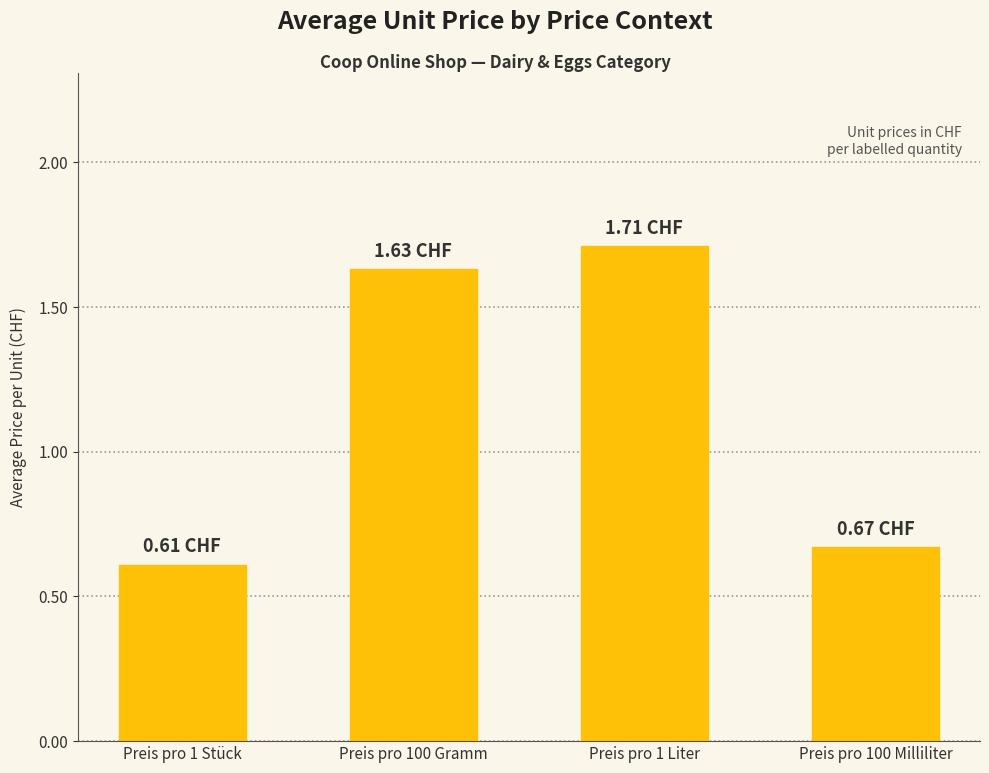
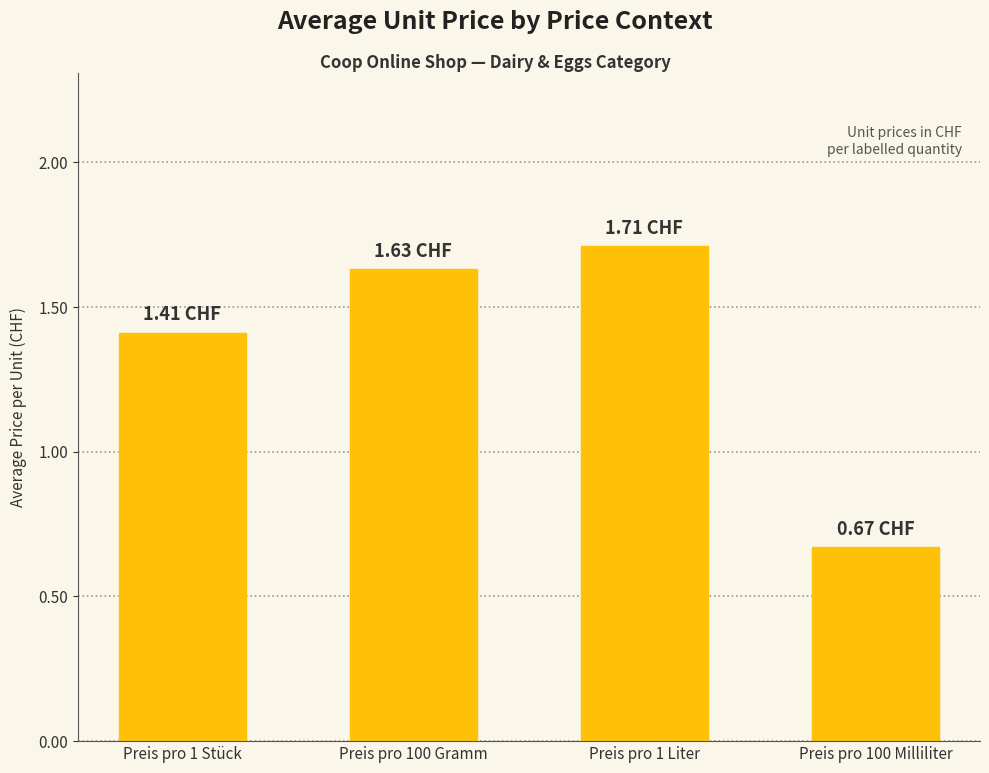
Preis pro 1 Stück: 0.61 -> 1.41
